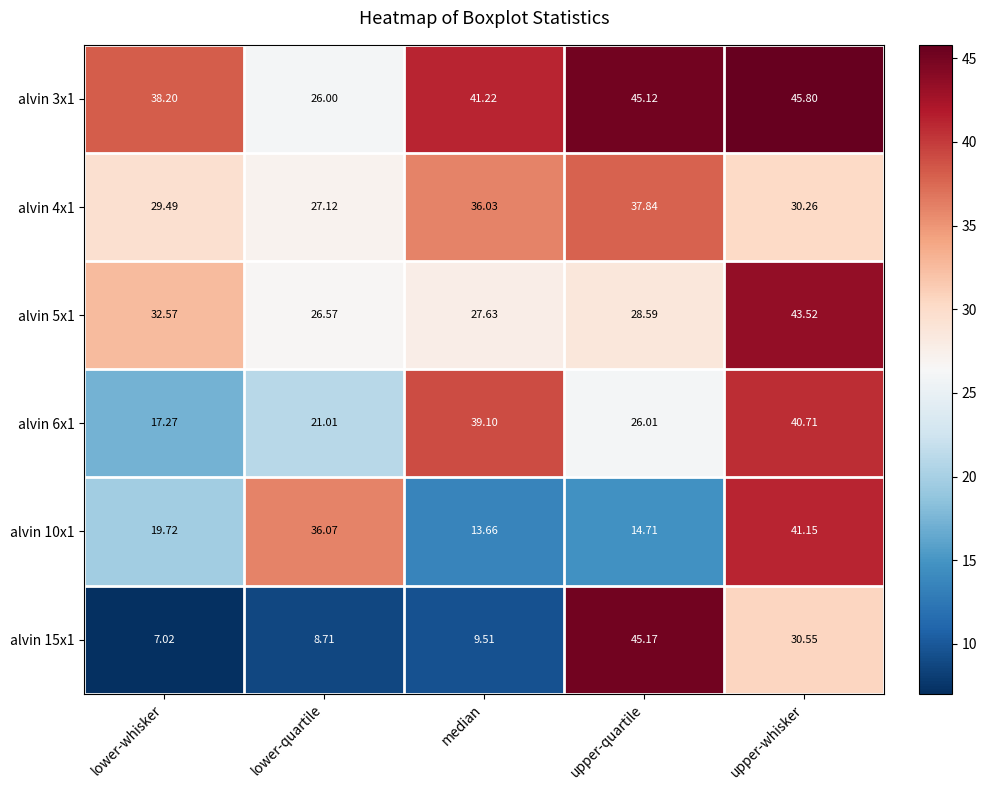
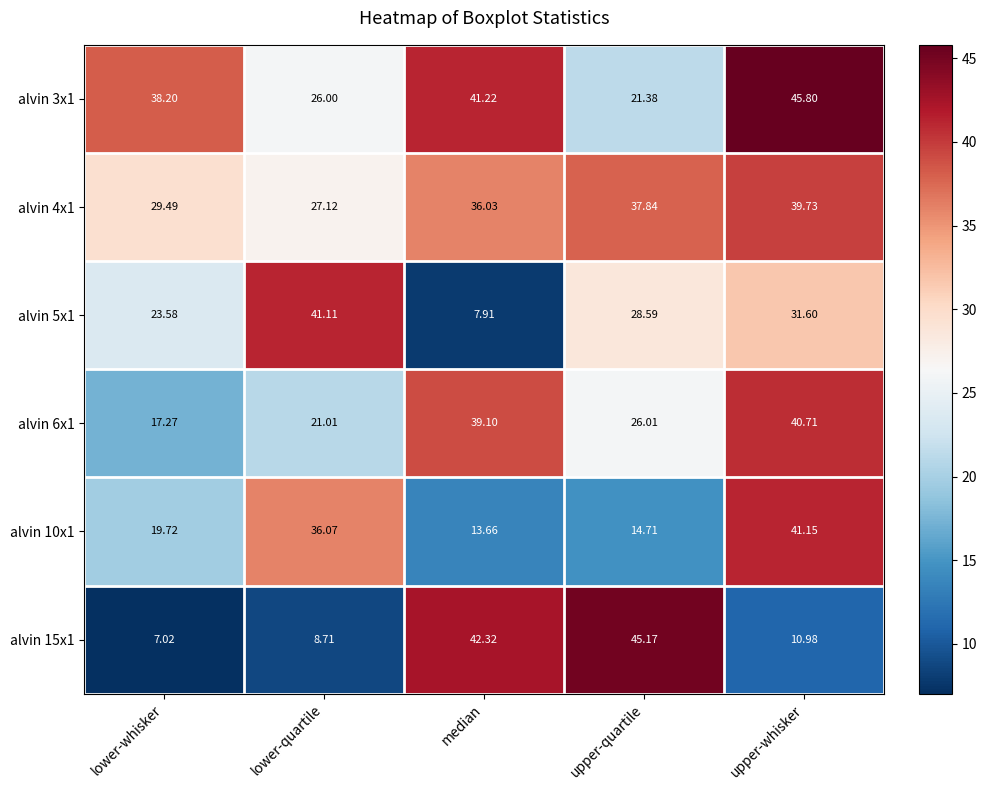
alvin 3x1, upper-quartile: 45.12 -> 21.38
alvin 4x1, upper-whisker: 30.26 -> 39.73
alvin 5x1, lower-whisker: 32.57 -> 23.58
alvin 5x1, lower-quartile: 26.57 -> 41.11
alvin 5x1, median: 27.63 -> 7.91
alvin 5x1, upper-whisker: 43.52 -> 31.60
alvin 15x1, median: 9.51 -> 42.32
alvin 15x1, upper-whisker: 30.55 -> 10.98
